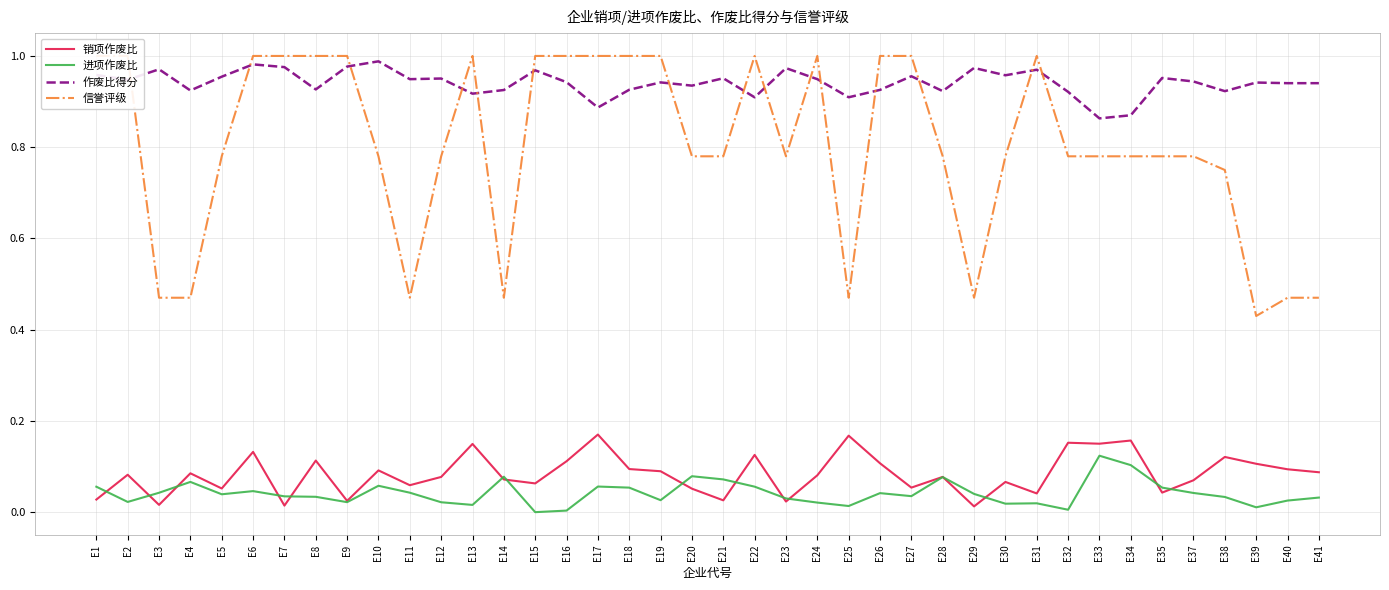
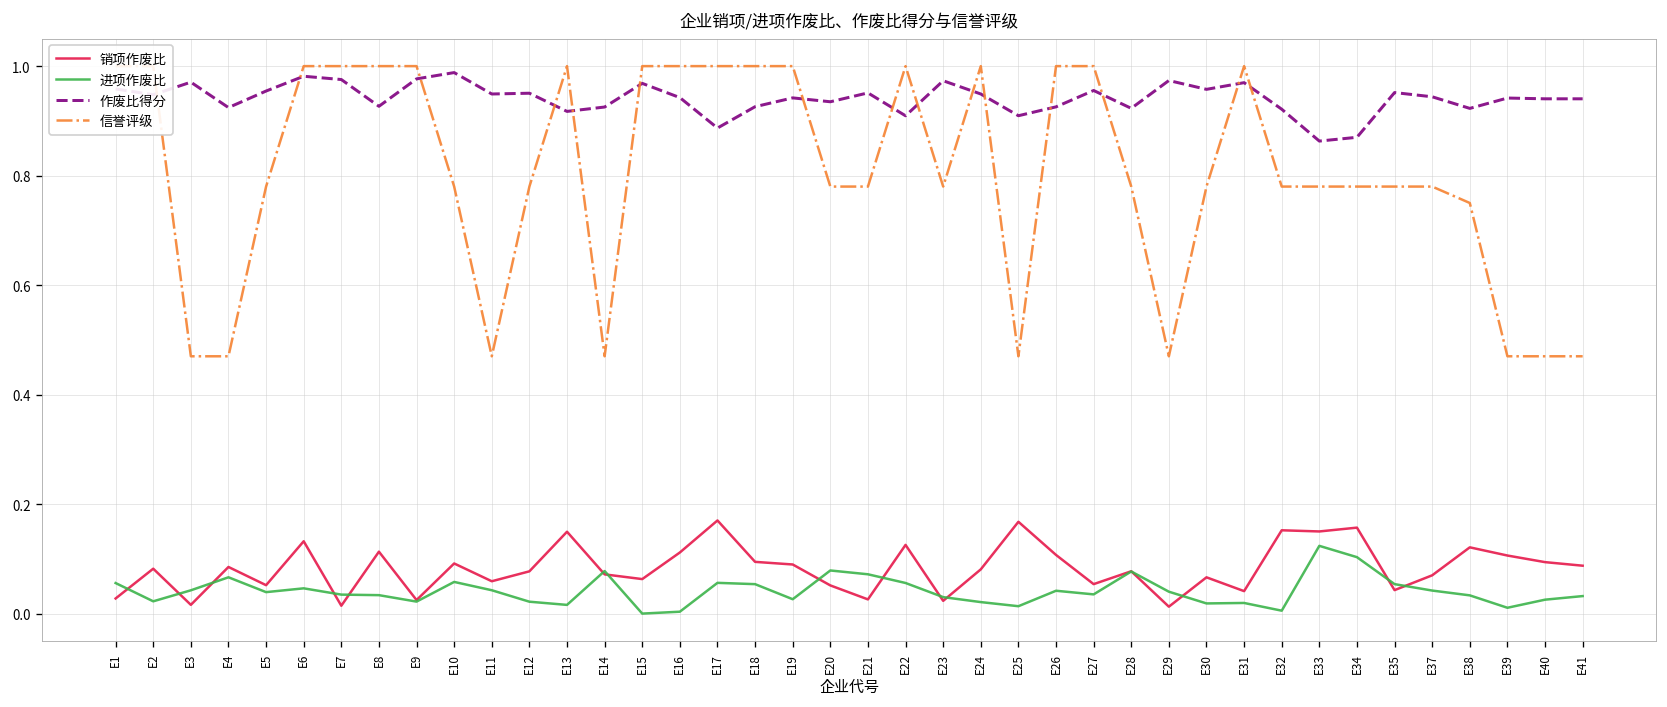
信誉评级, E39: 0.43 -> 0.47
